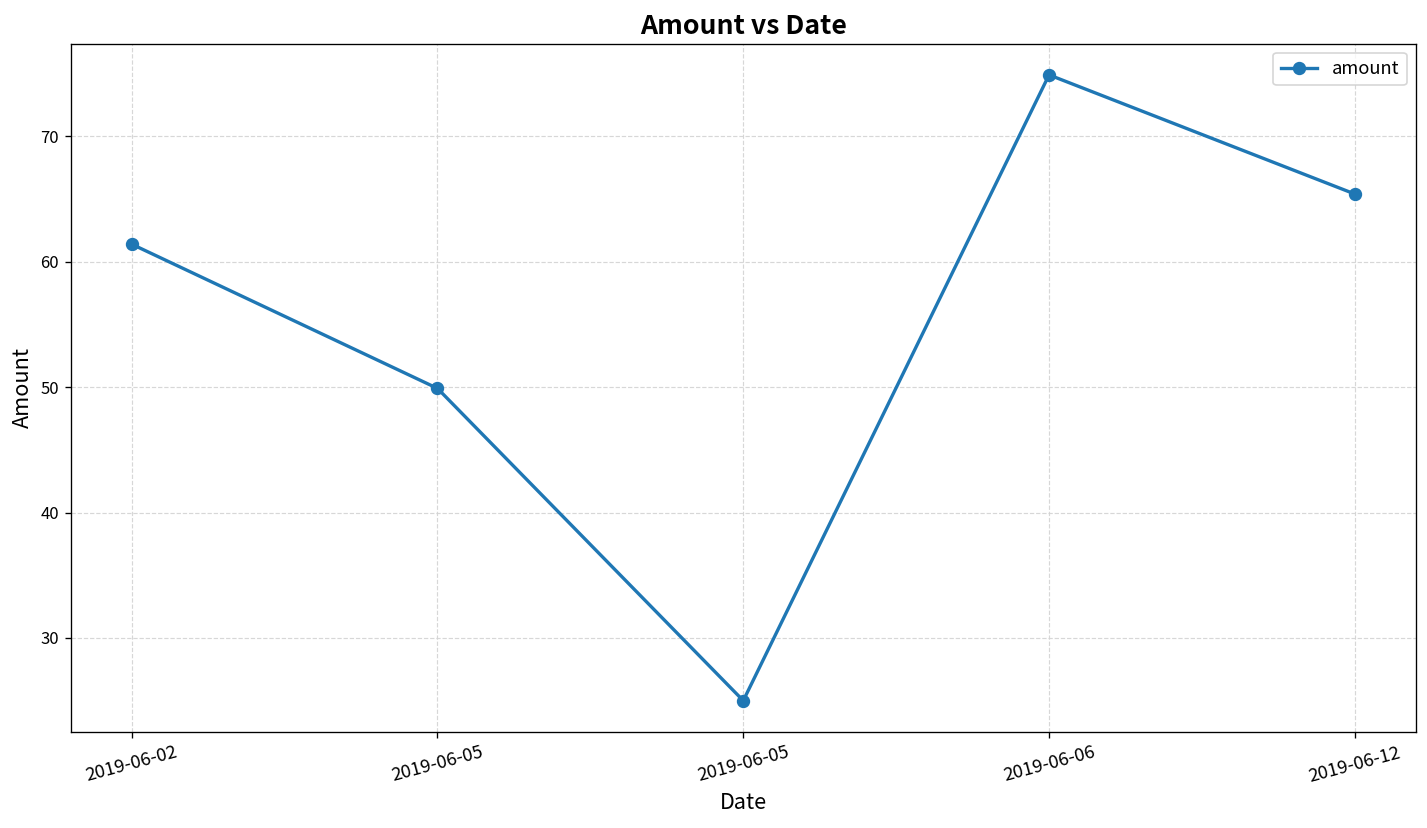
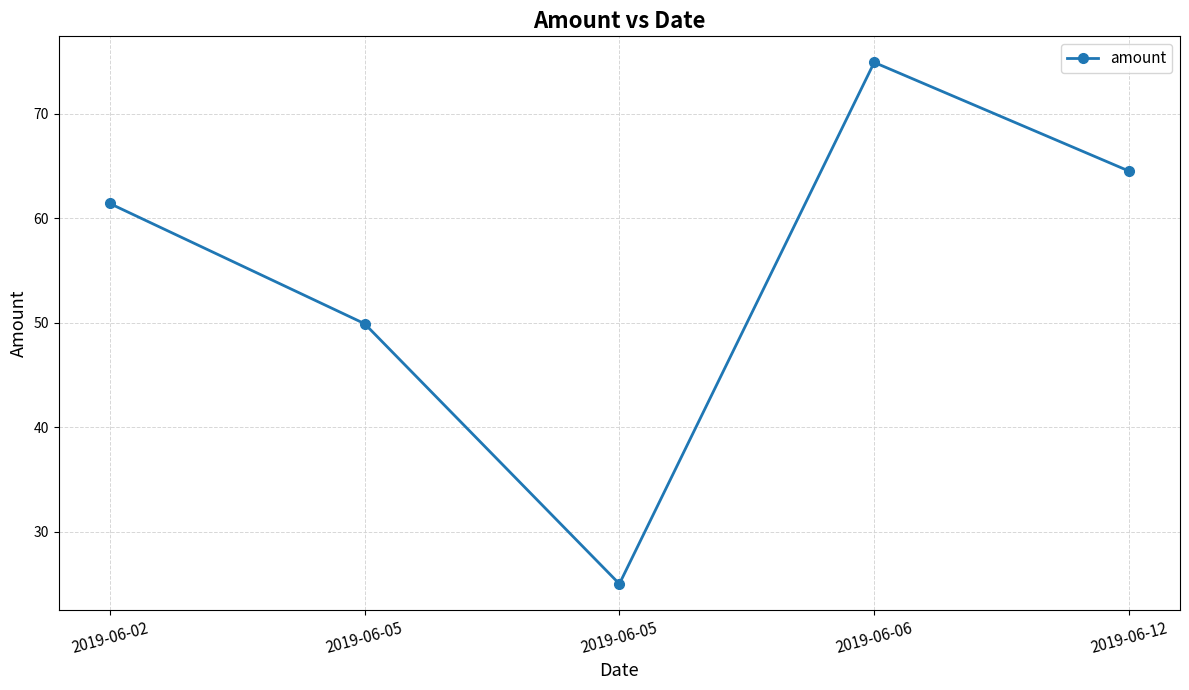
2019-06-12: 65.4 -> 64.5
